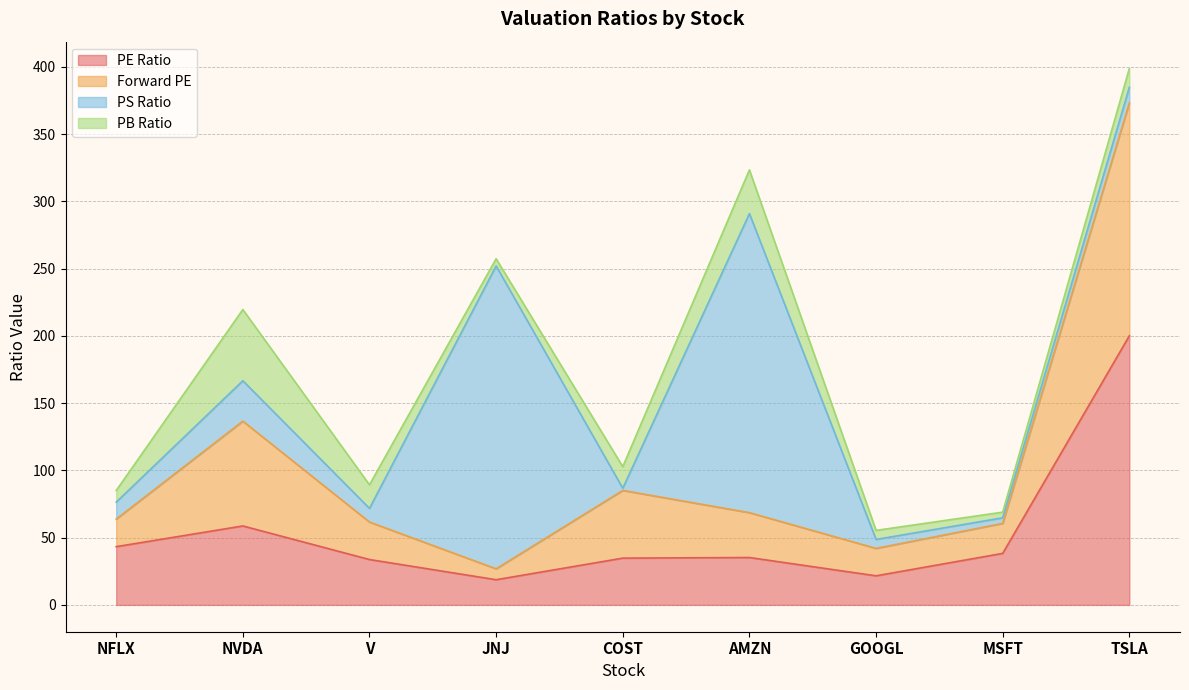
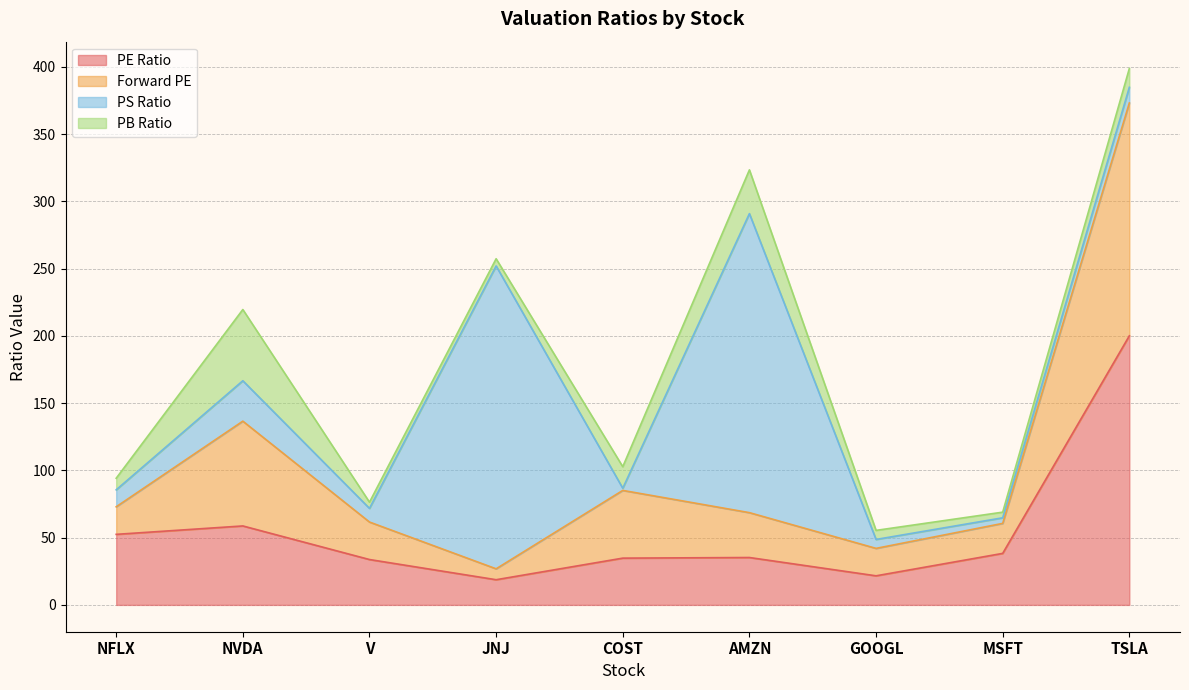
PE Ratio, NFLX: 43 -> 52
PB Ratio, V: 17 -> 5
